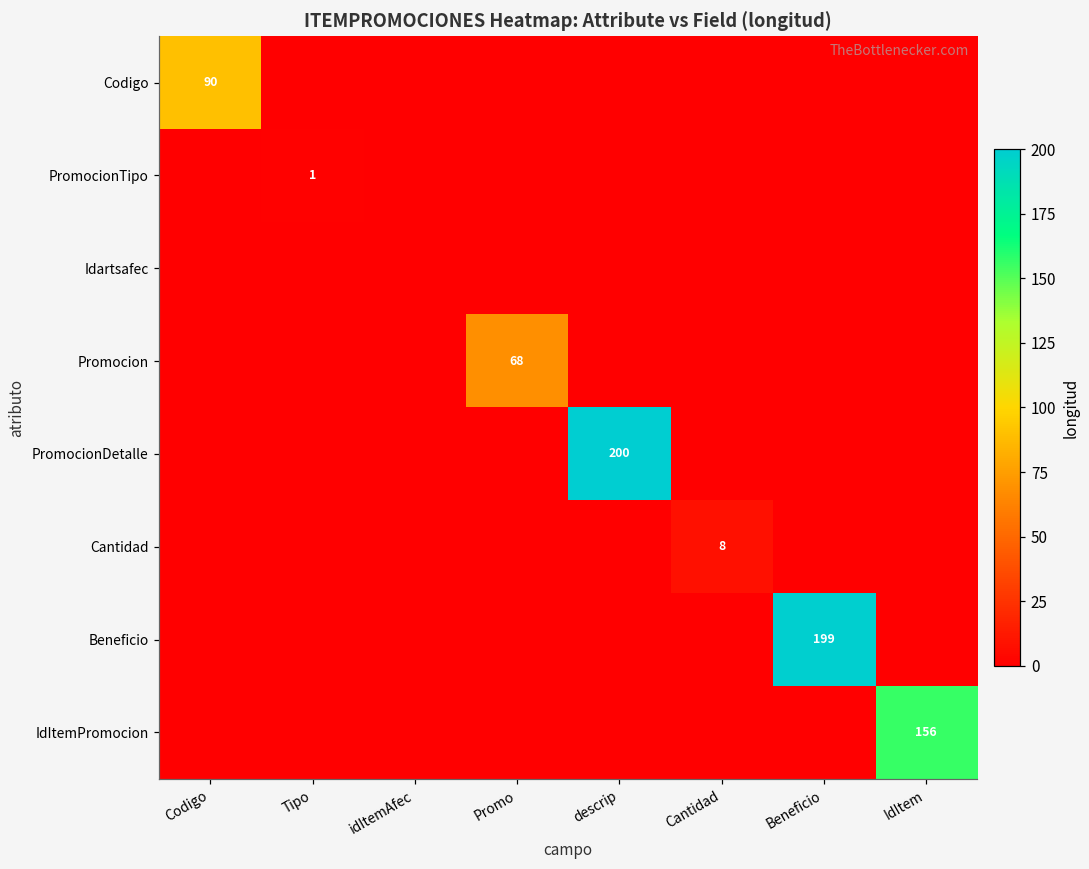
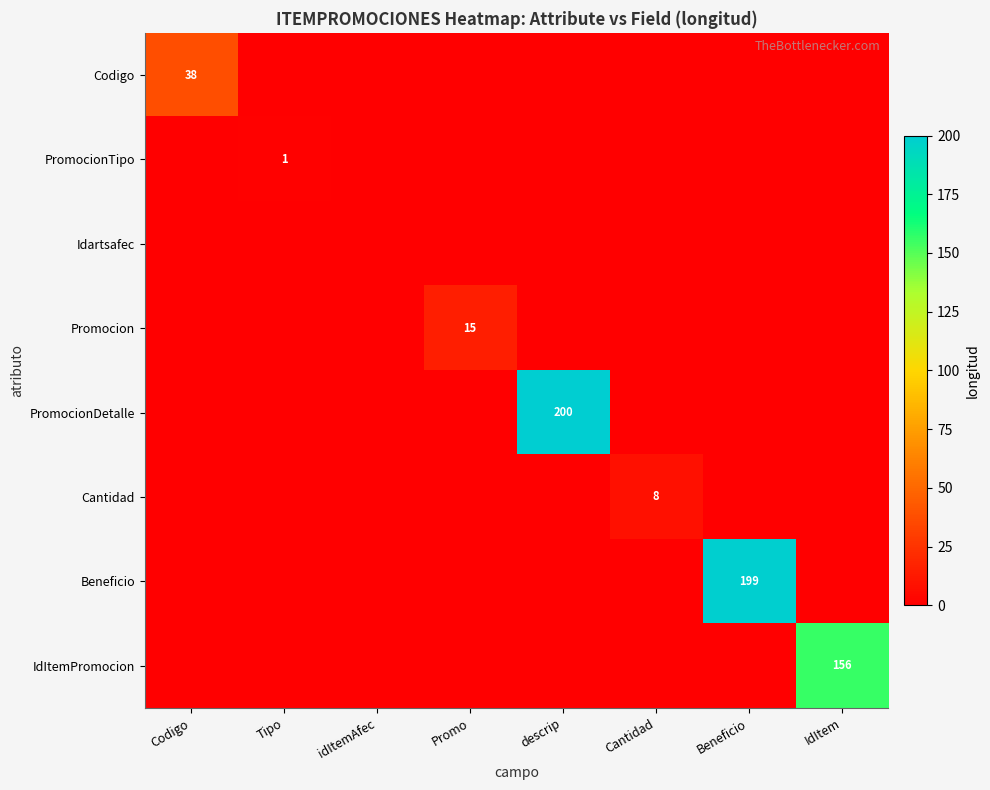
Codigo, Codigo: 90 -> 38
Promocion, Promo: 68 -> 15
